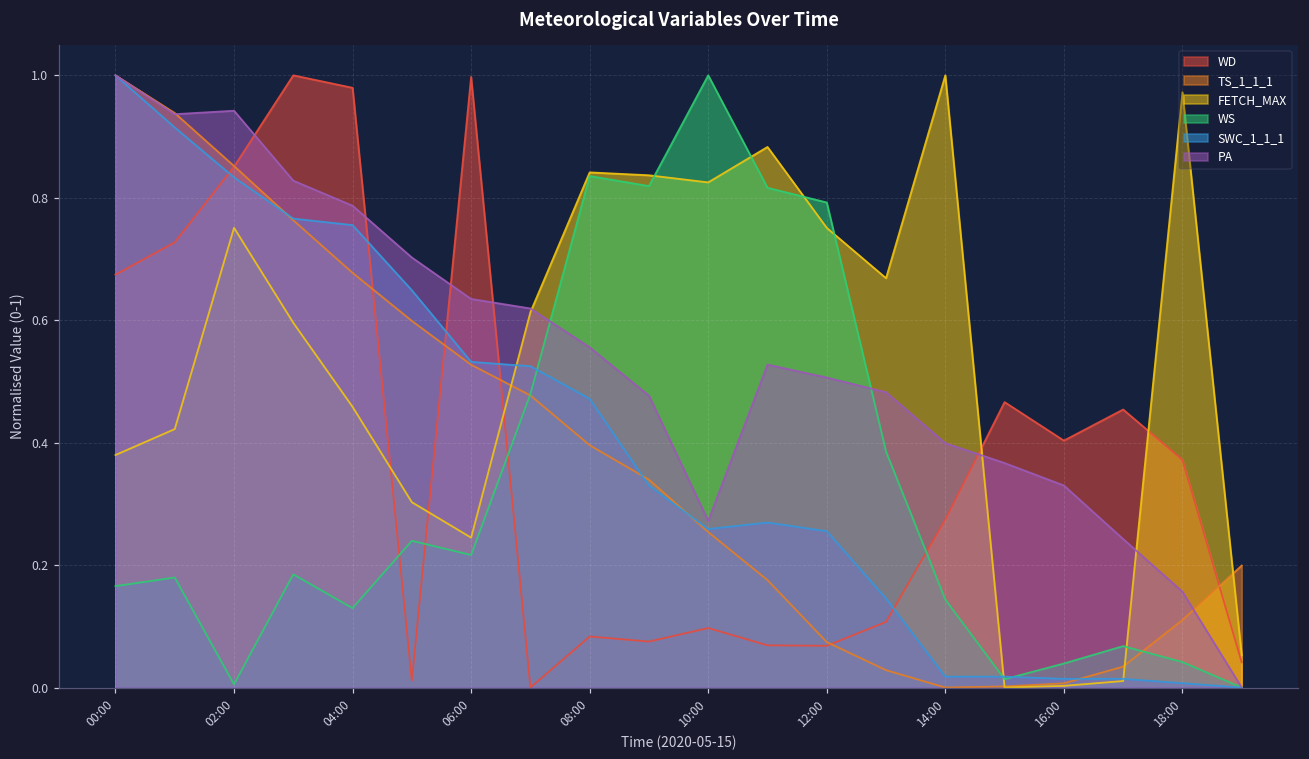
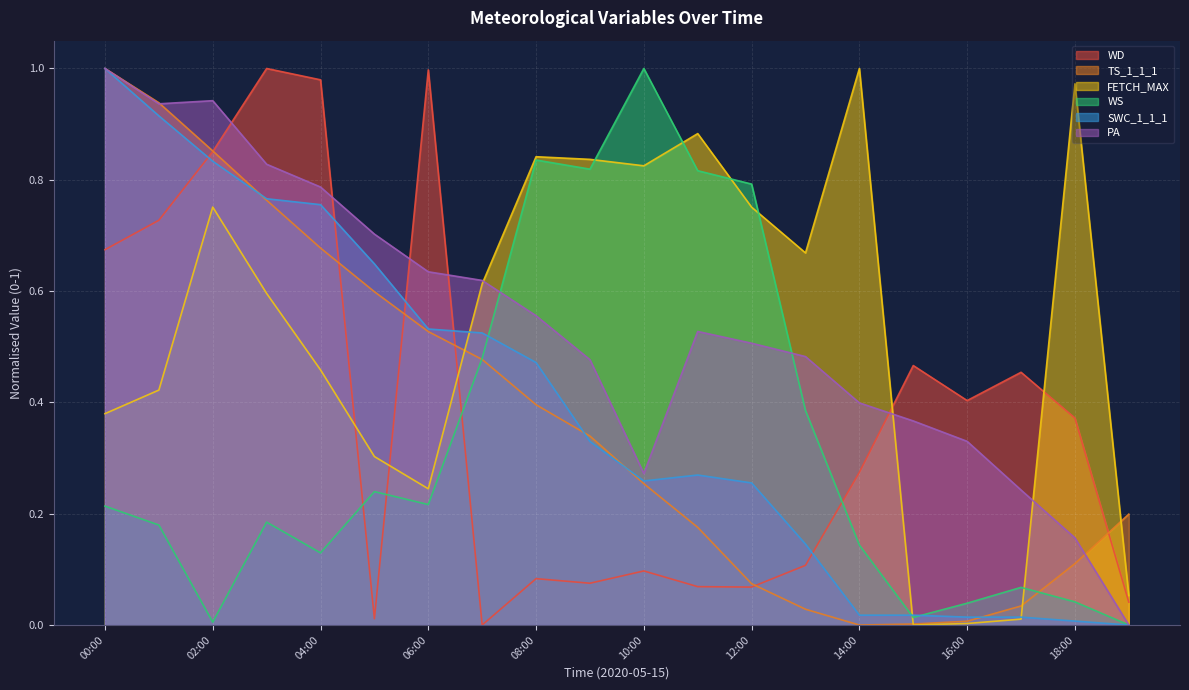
WS, 00:00: 0.17 -> 0.21
